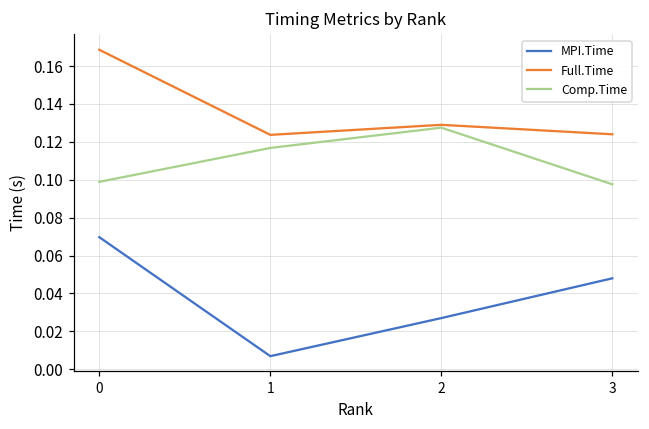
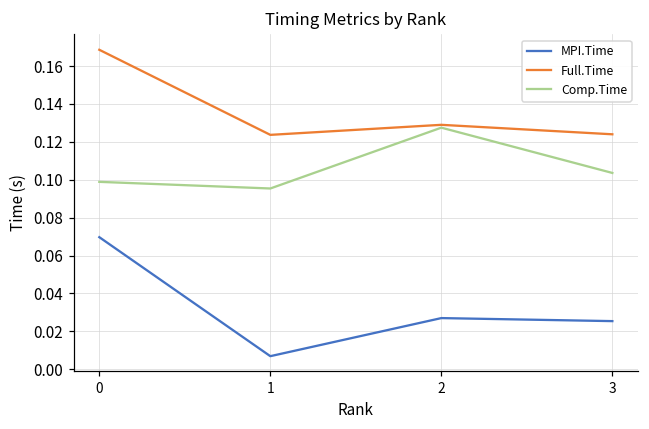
Comp.Time, 1: 0.117 -> 0.095
MPI.Time, 3: 0.048 -> 0.025
Comp.Time, 3: 0.098 -> 0.104
